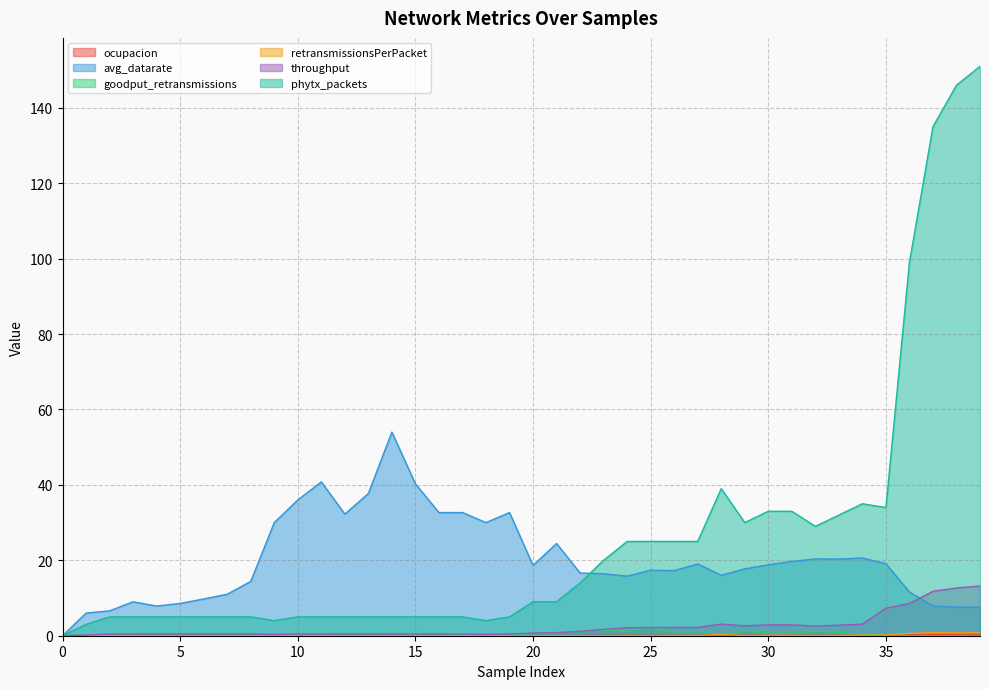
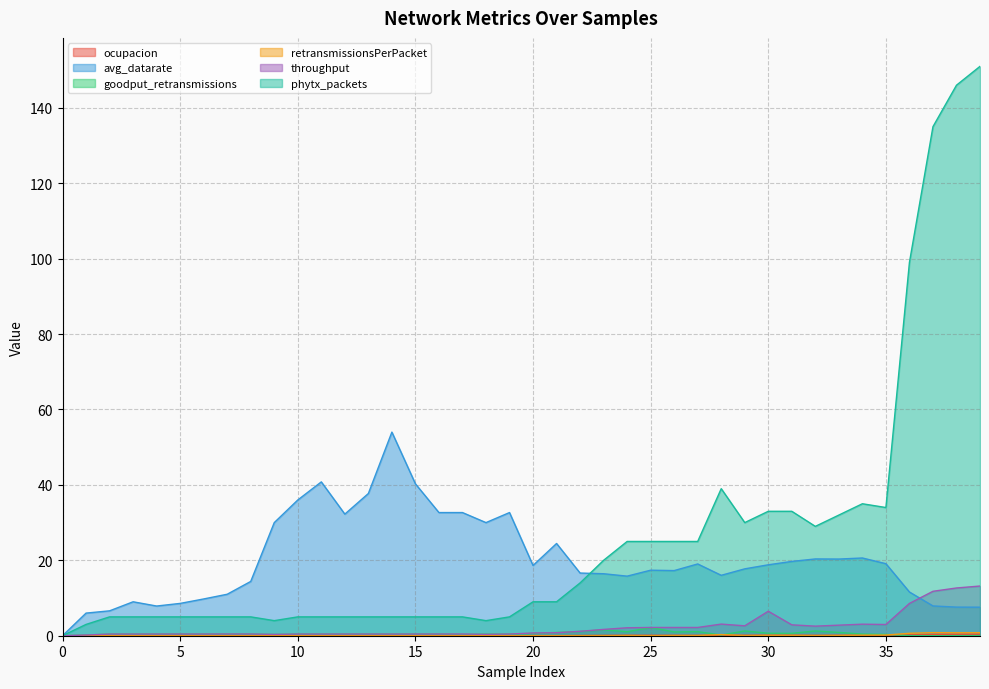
throughput, 30: 3 -> 6
throughput, 35: 7 -> 3
